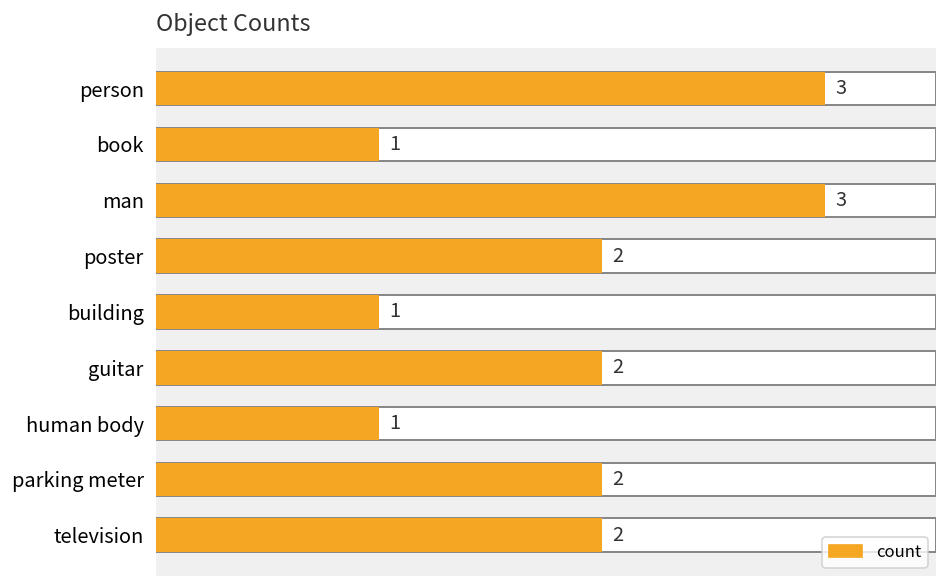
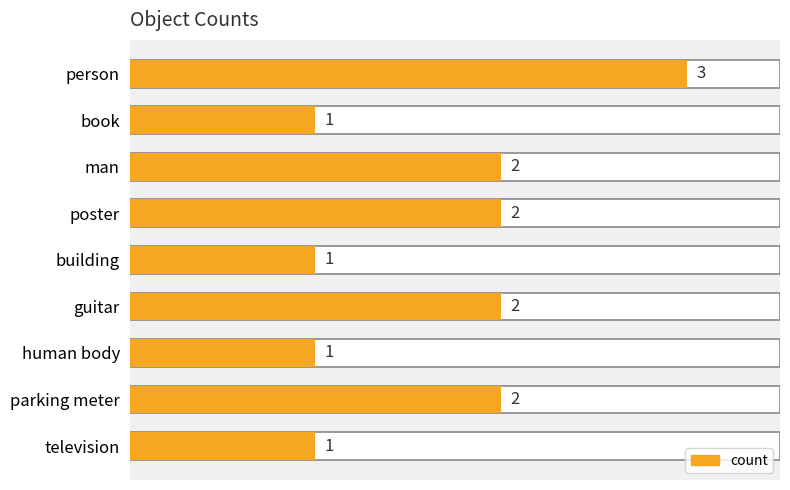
man: 3 -> 2
television: 2 -> 1
